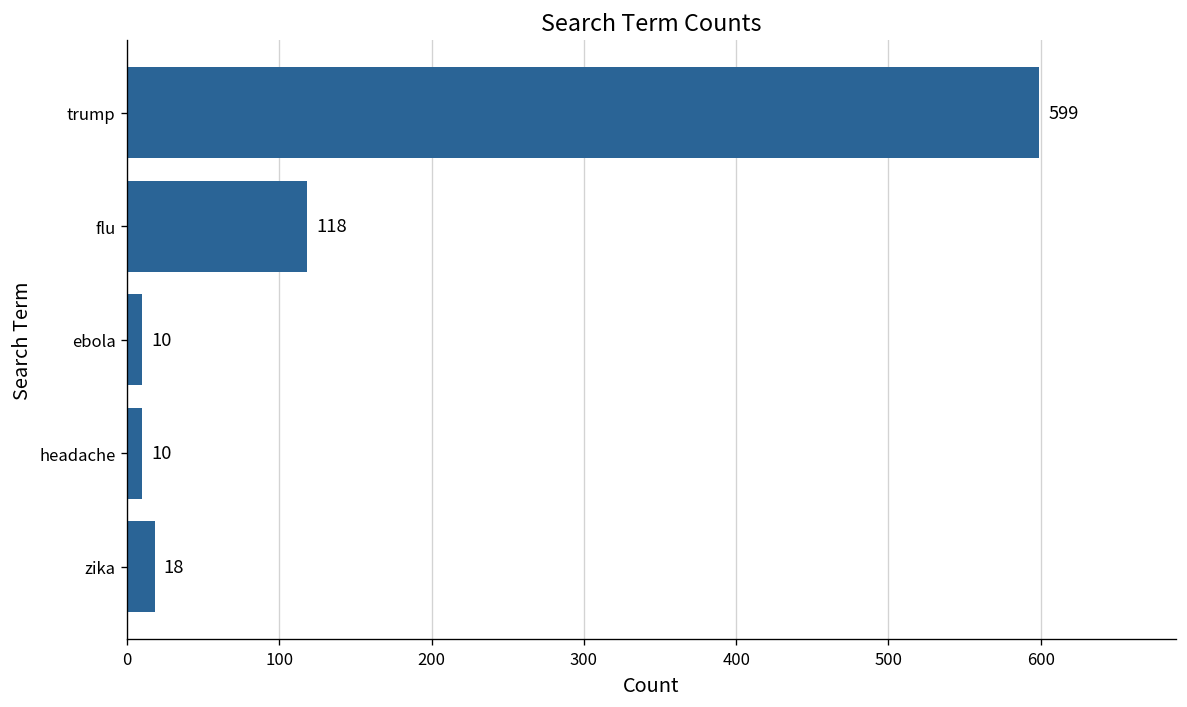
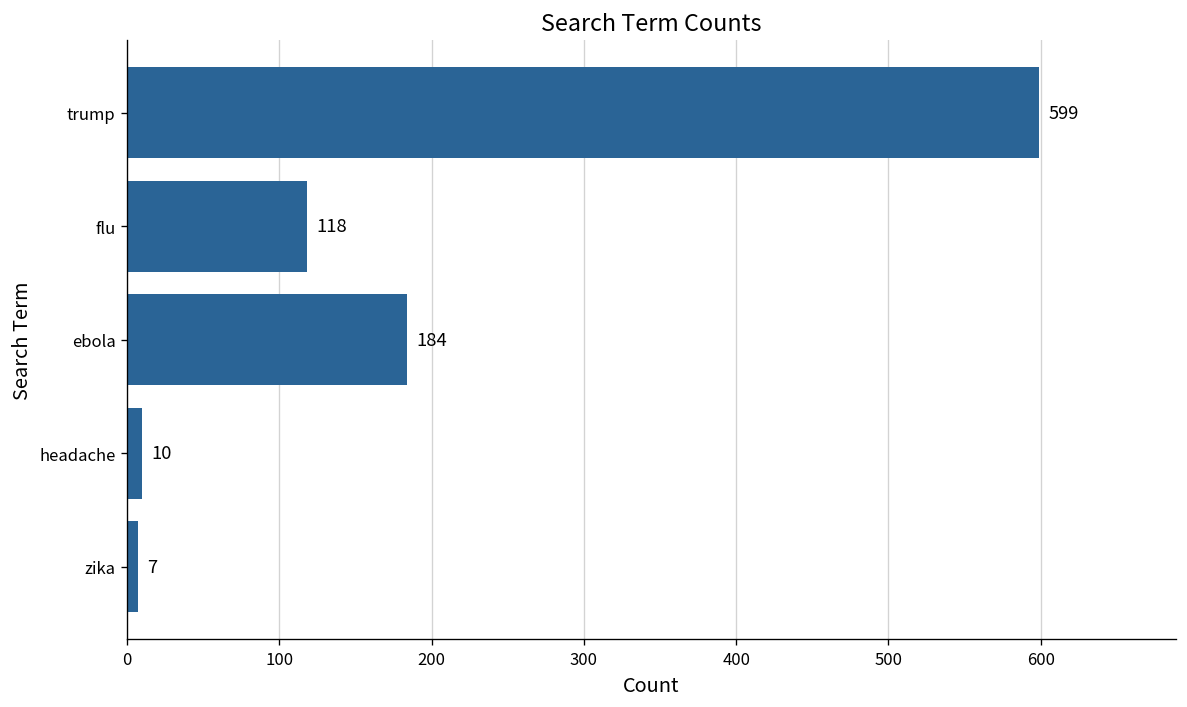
ebola: 10 -> 184
zika: 18 -> 7
